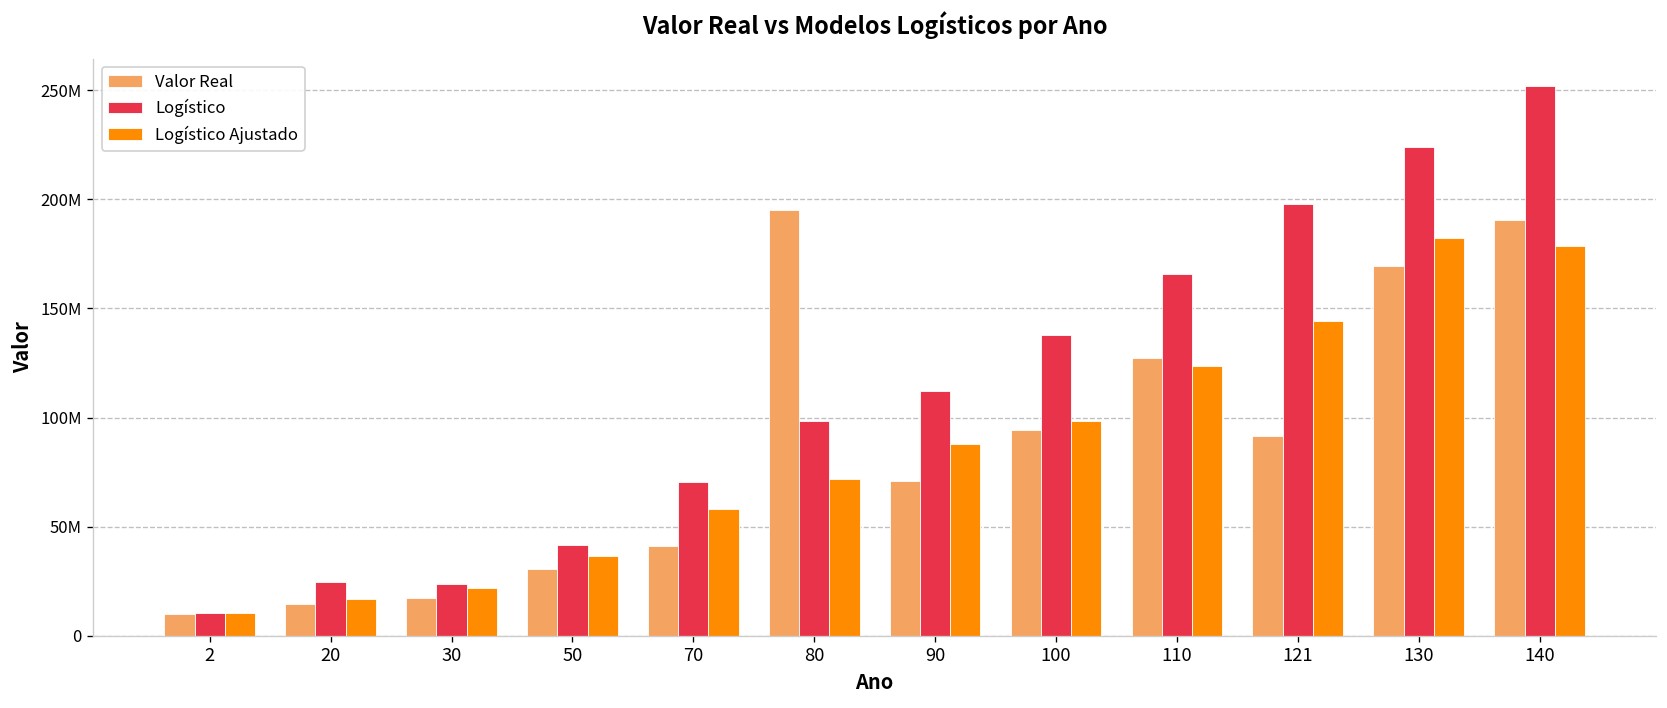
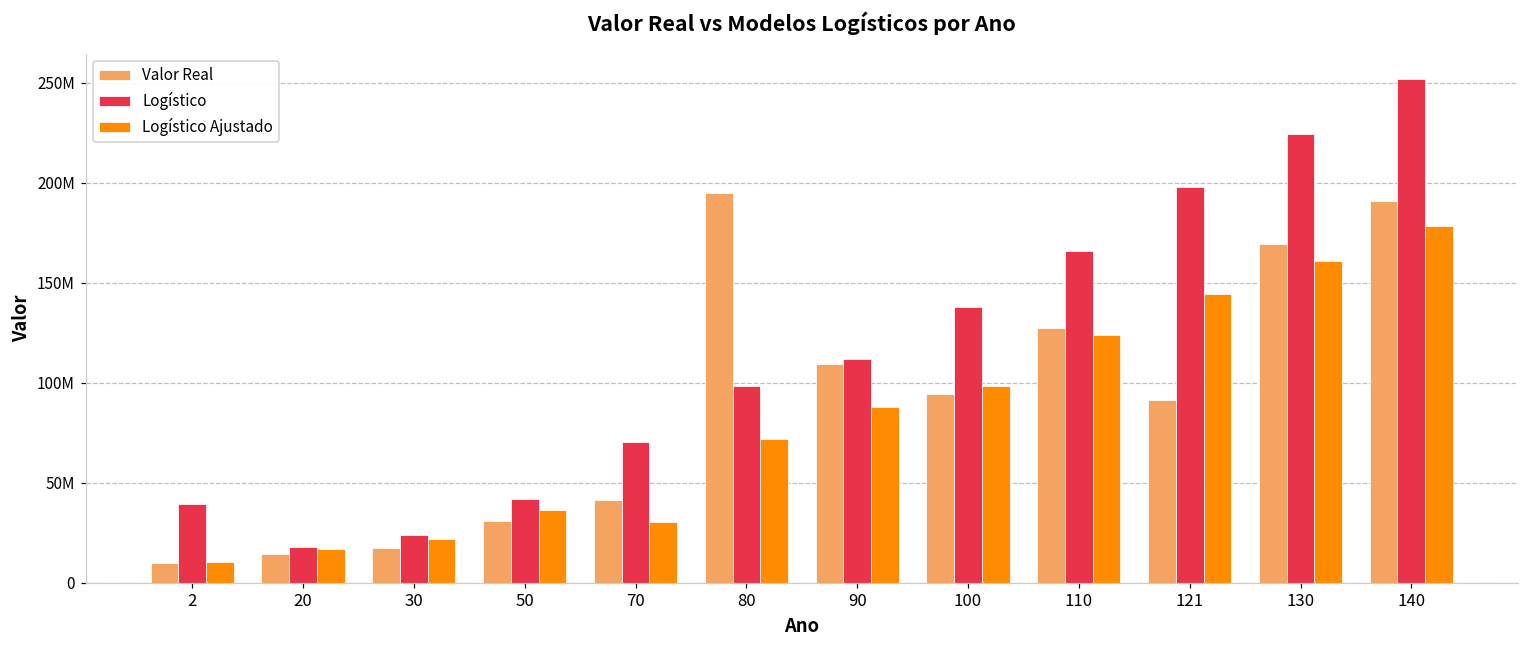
Logístico, 2: 11000000 -> 40000000
Logístico, 20: 24000000 -> 18000000
Logístico Ajustado, 70: 58000000 -> 30000000
Valor Real, 90: 71000000 -> 109000000
Logístico Ajustado, 130: 182000000 -> 161000000
